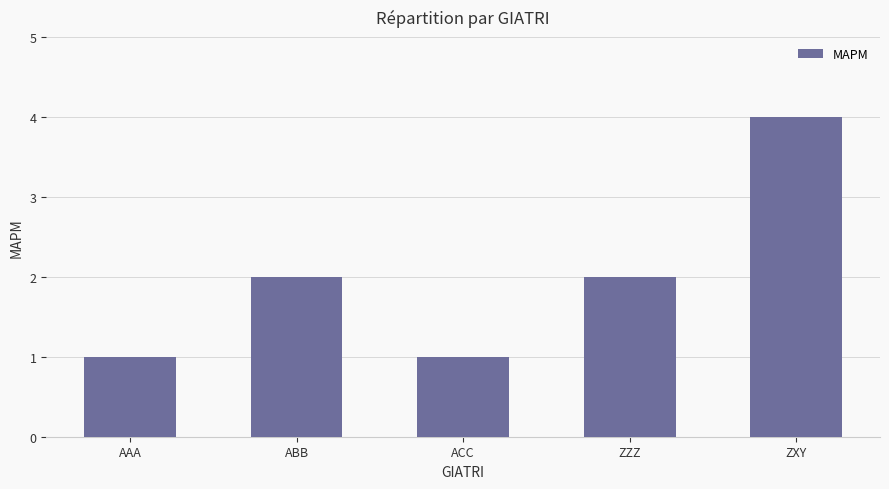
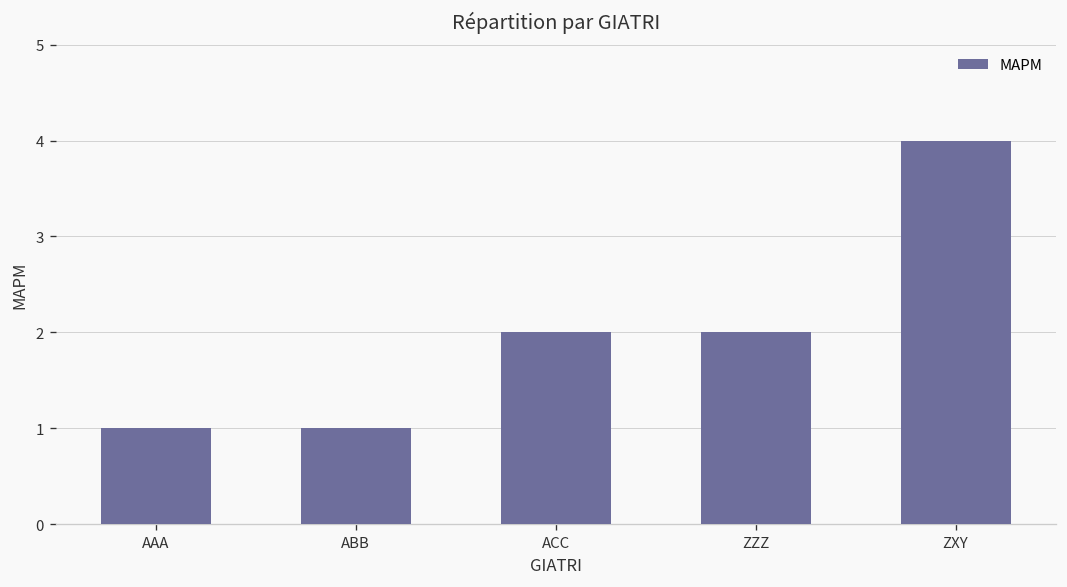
ABB: 2 -> 1
ACC: 1 -> 2
